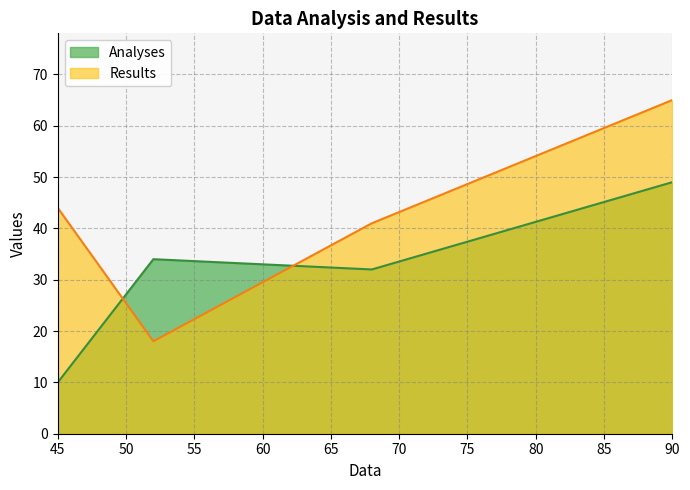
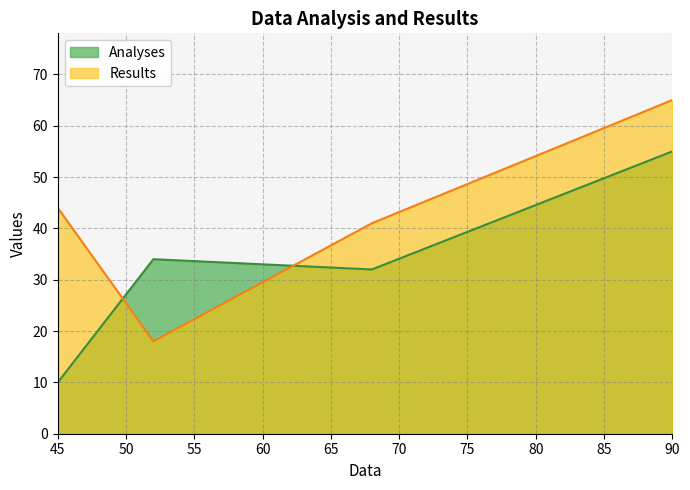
Analyses, 90: 49 -> 55
